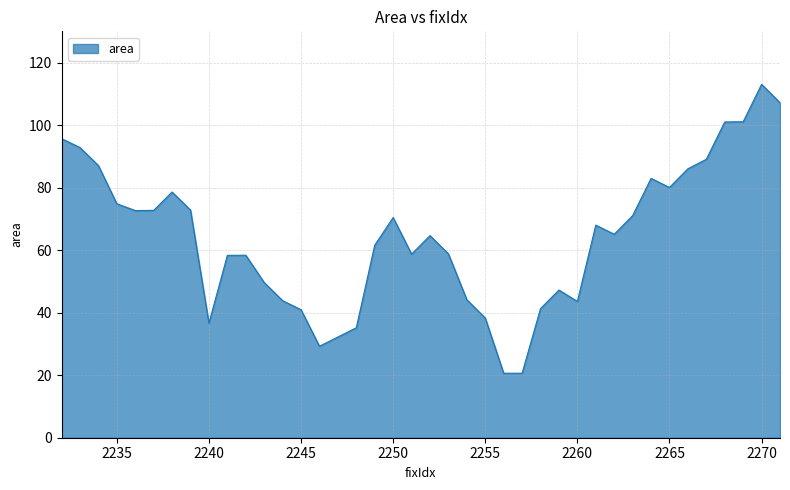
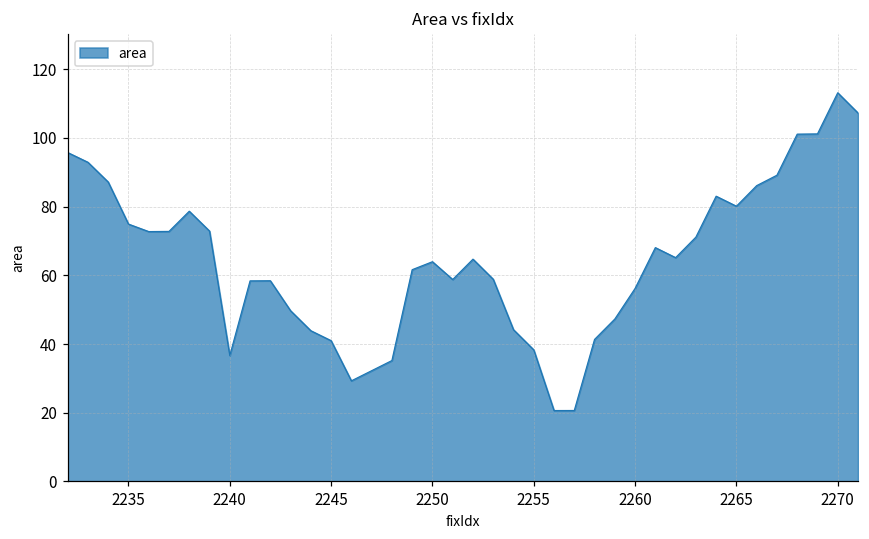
2250: 70 -> 64
2260: 44 -> 56
